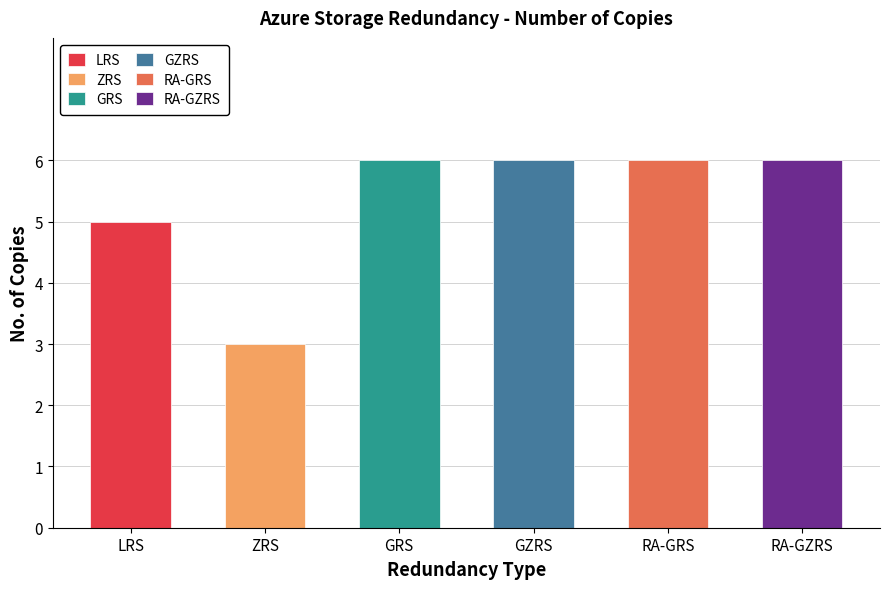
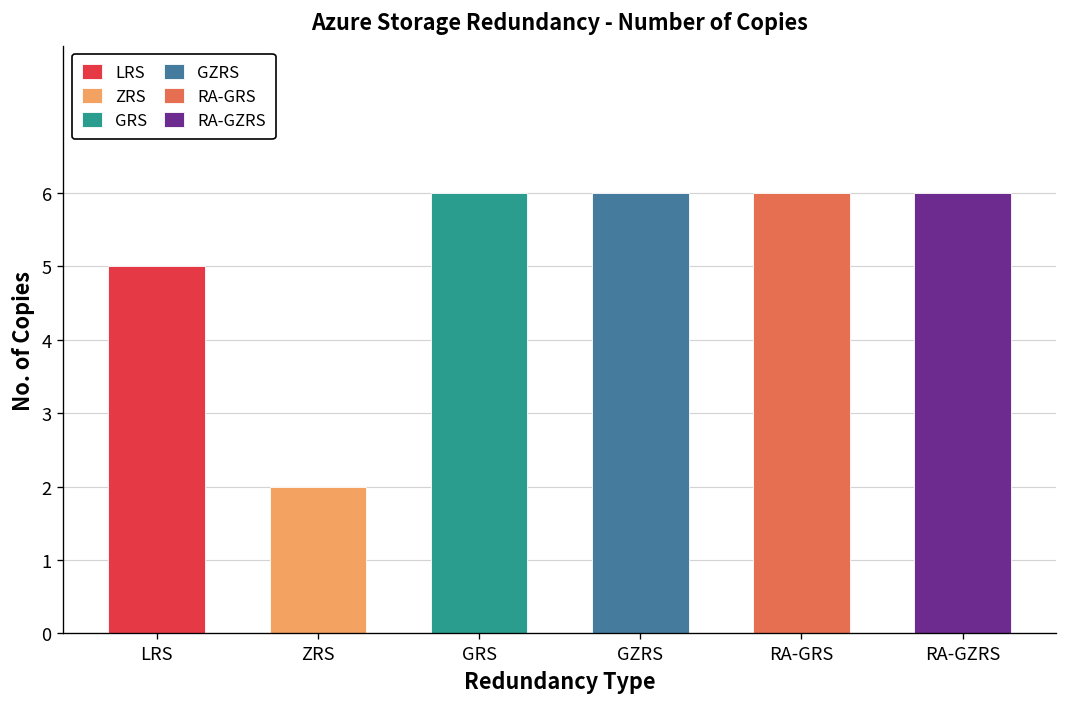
ZRS: 3 -> 2
